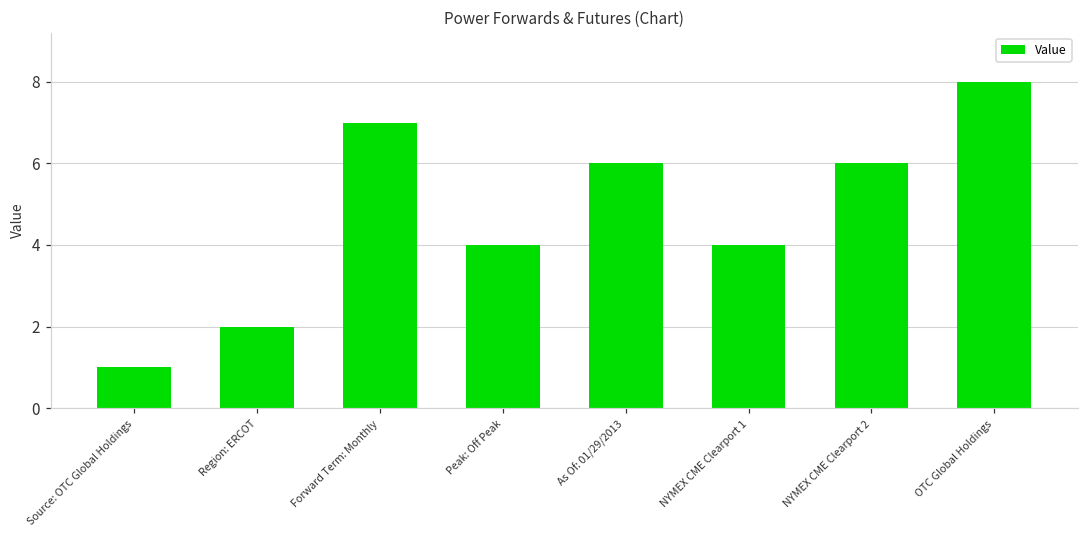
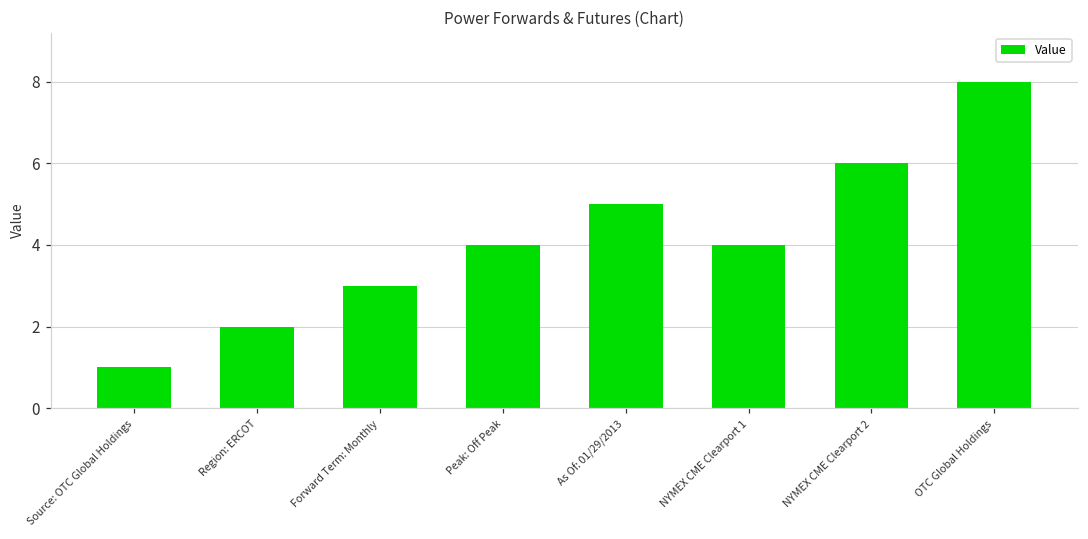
Forward Term: Monthly: 7 -> 3
As Of: 01/29/2013: 6 -> 5
